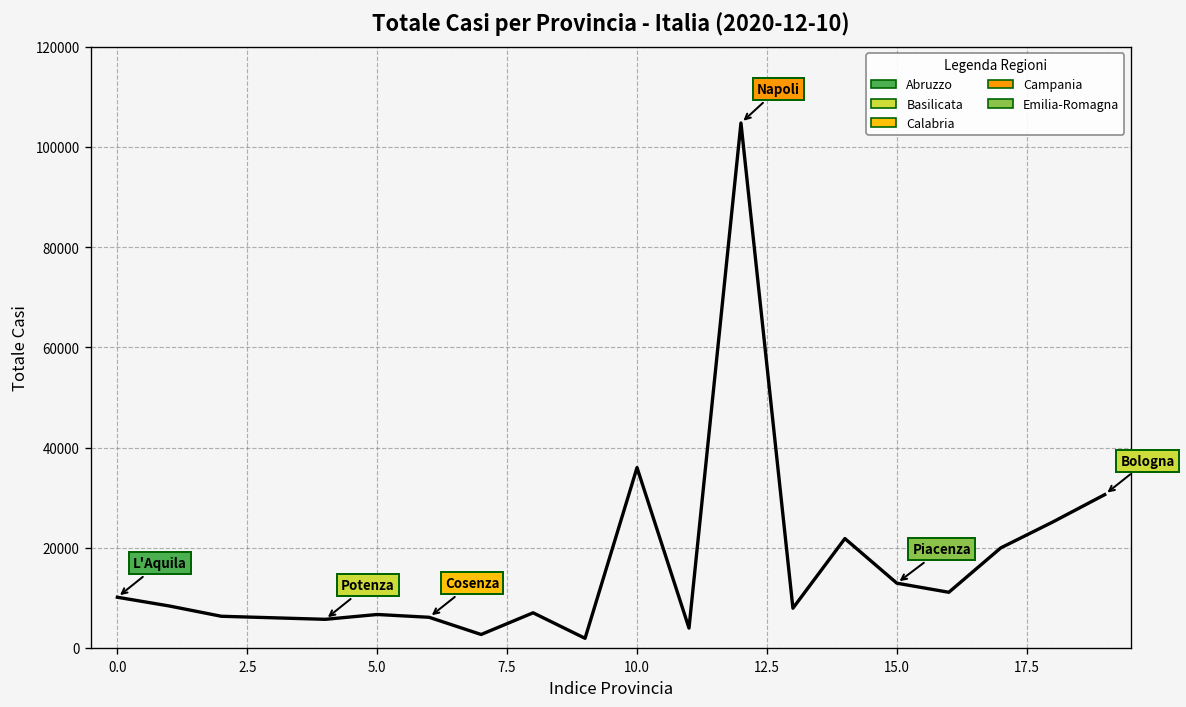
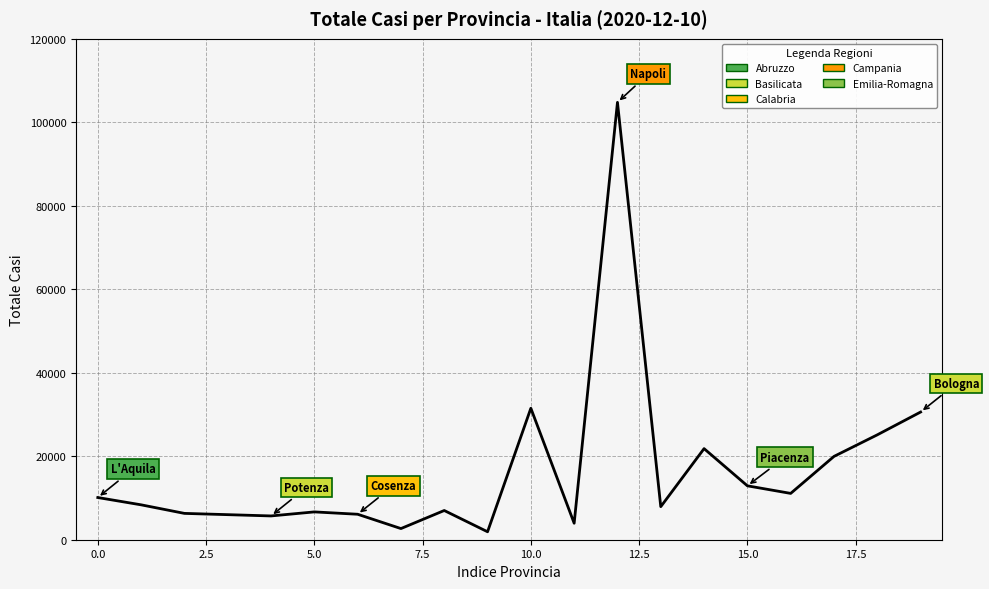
10.0: 36000 -> 31000
